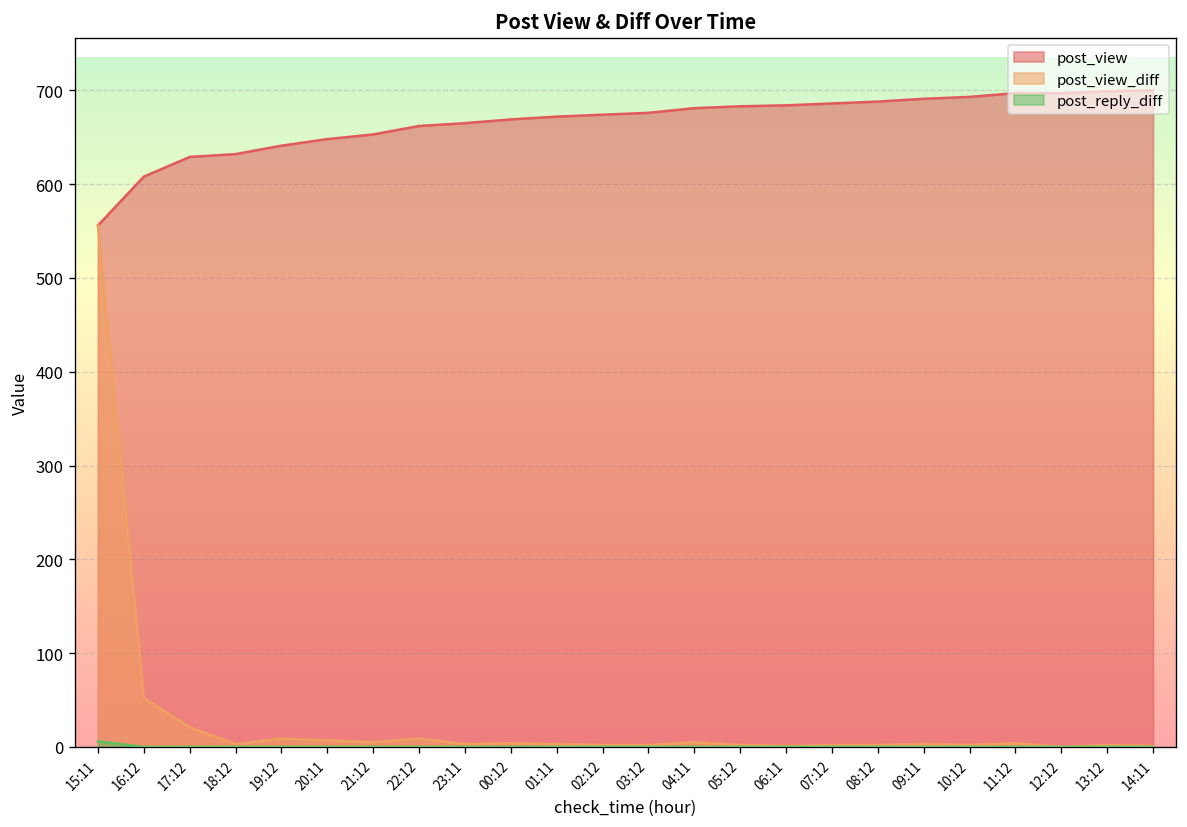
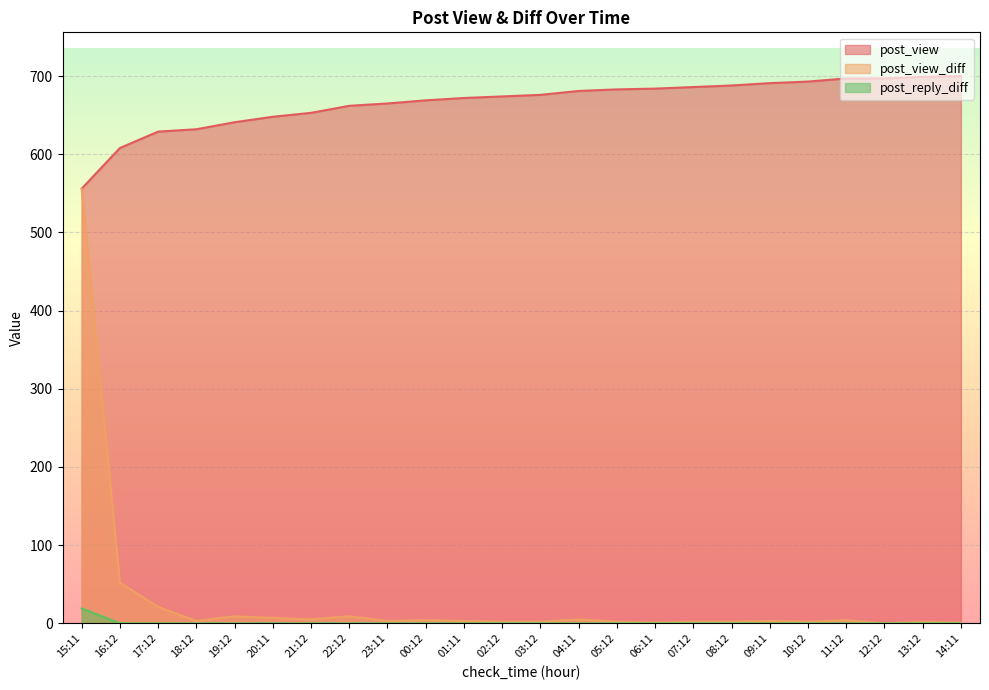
post_reply_diff, 15:11: 10 -> 20
